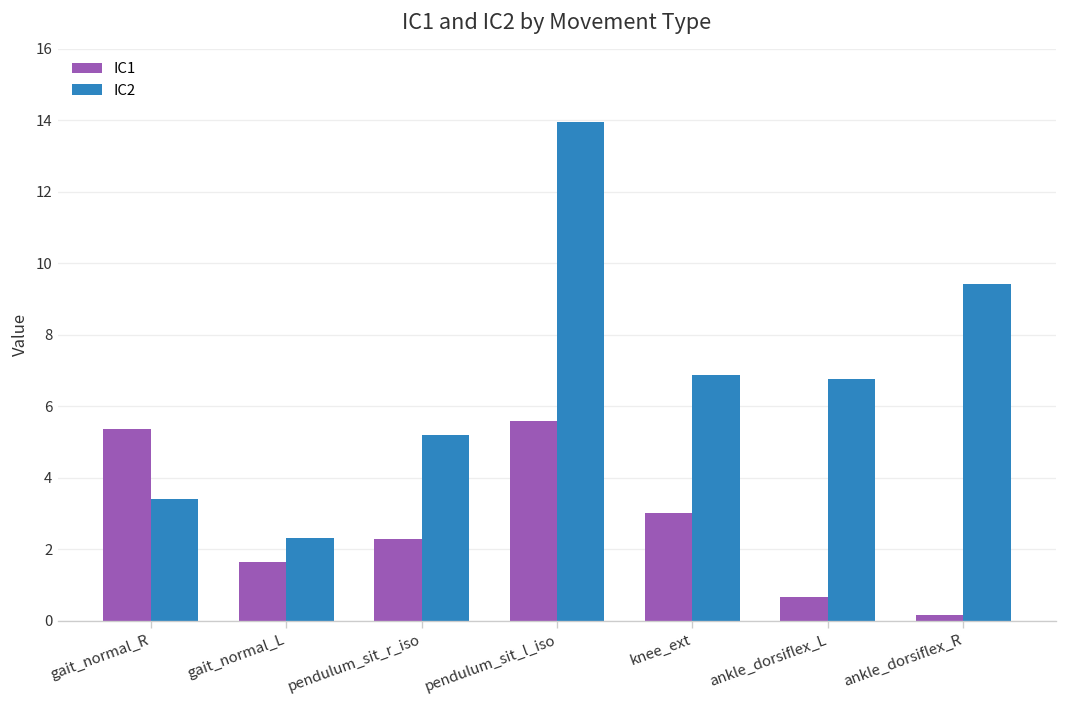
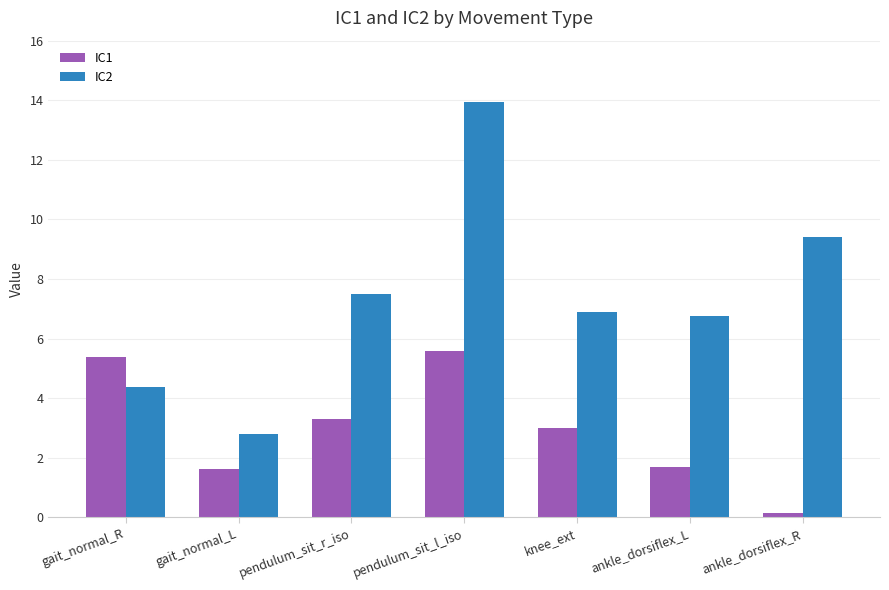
IC2, gait_normal_R: 3.4 -> 4.4
IC2, gait_normal_L: 2.3 -> 2.8
IC1, pendulum_sit_r_iso: 2.3 -> 3.3
IC2, pendulum_sit_r_iso: 5.2 -> 7.5
IC1, ankle_dorsiflex_L: 0.7 -> 1.7
